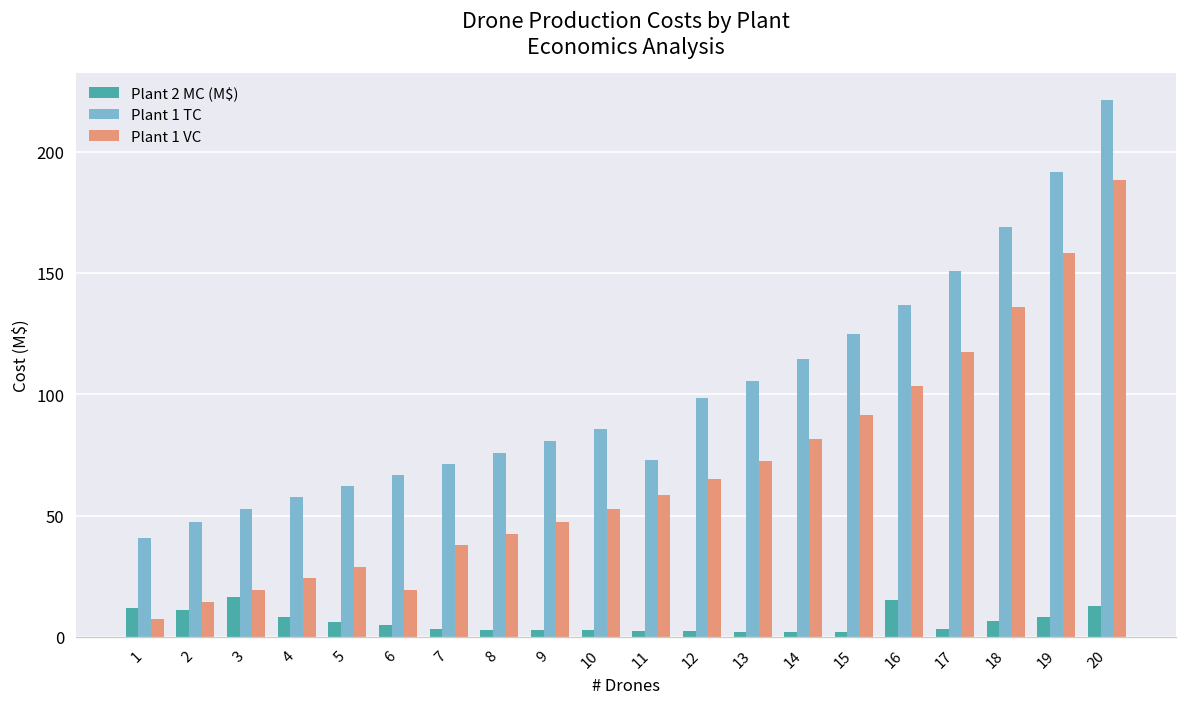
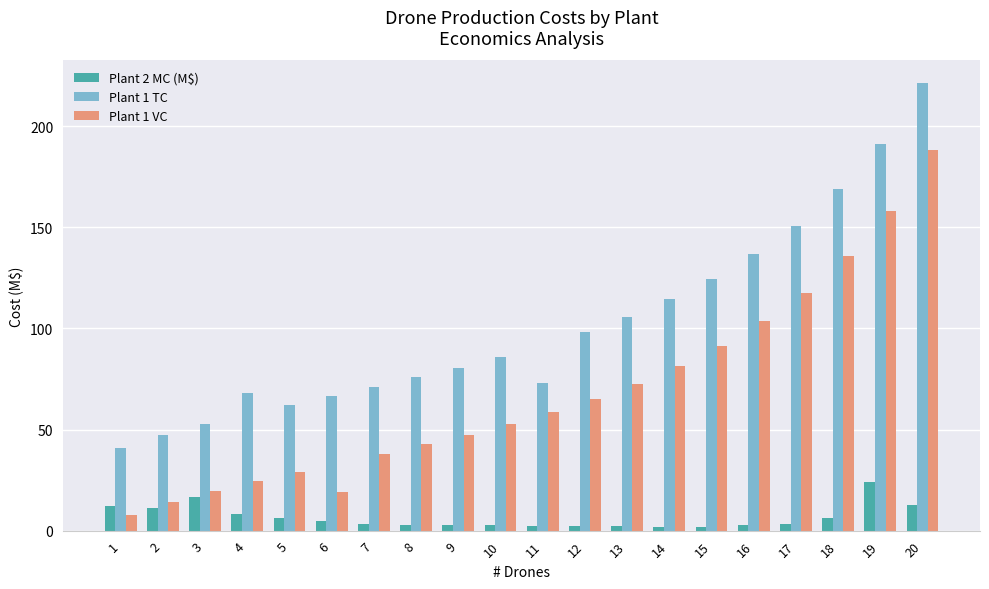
Plant 1 TC, 4: 58 -> 68
Plant 2 MC (M$), 16: 15 -> 3
Plant 2 MC (M$), 19: 8 -> 24
